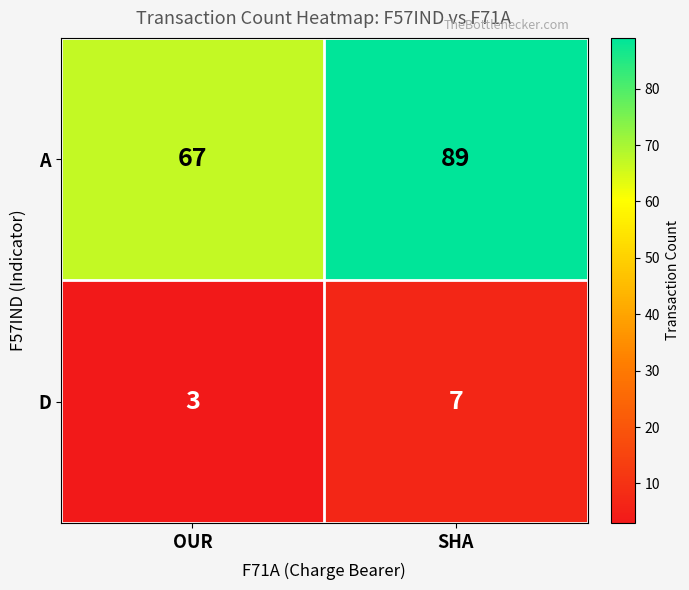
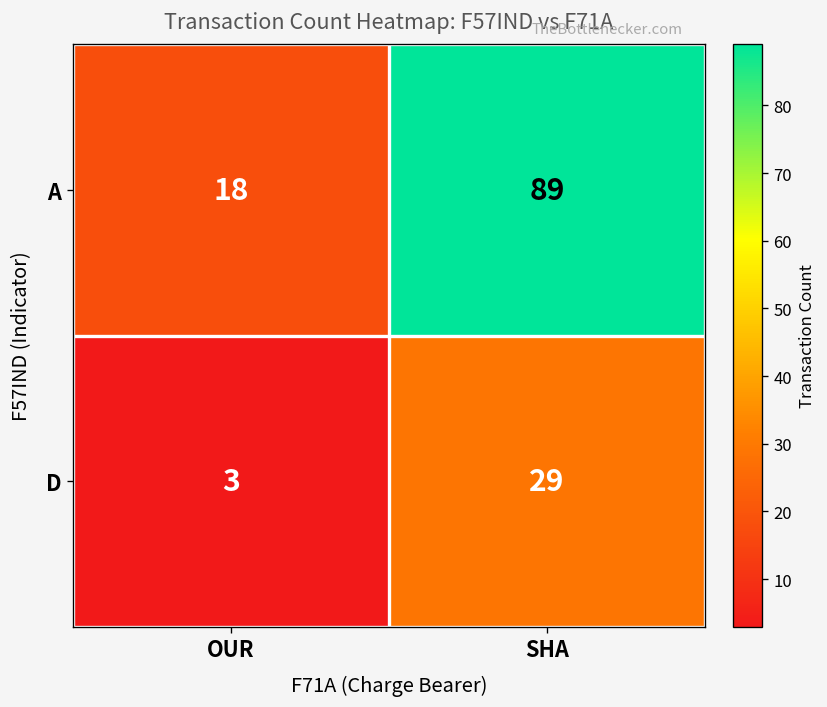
A, OUR: 67 -> 18
D, SHA: 7 -> 29
